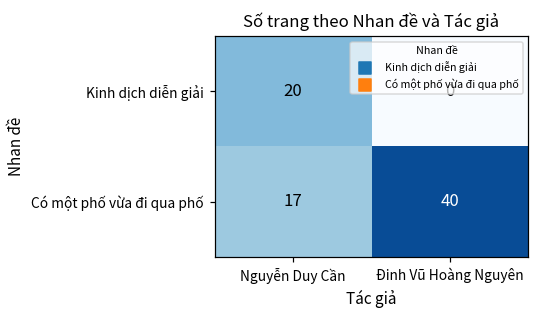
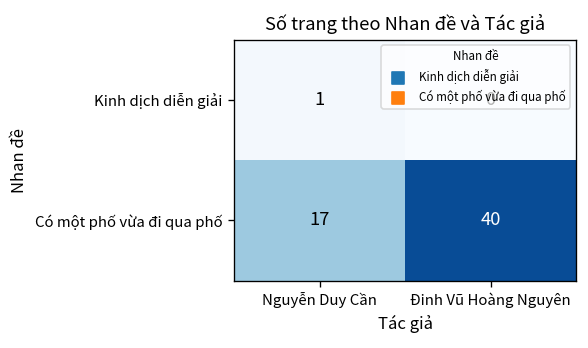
Kinh dịch diễn giải, Nguyễn Duy Cần: 20 -> 1
